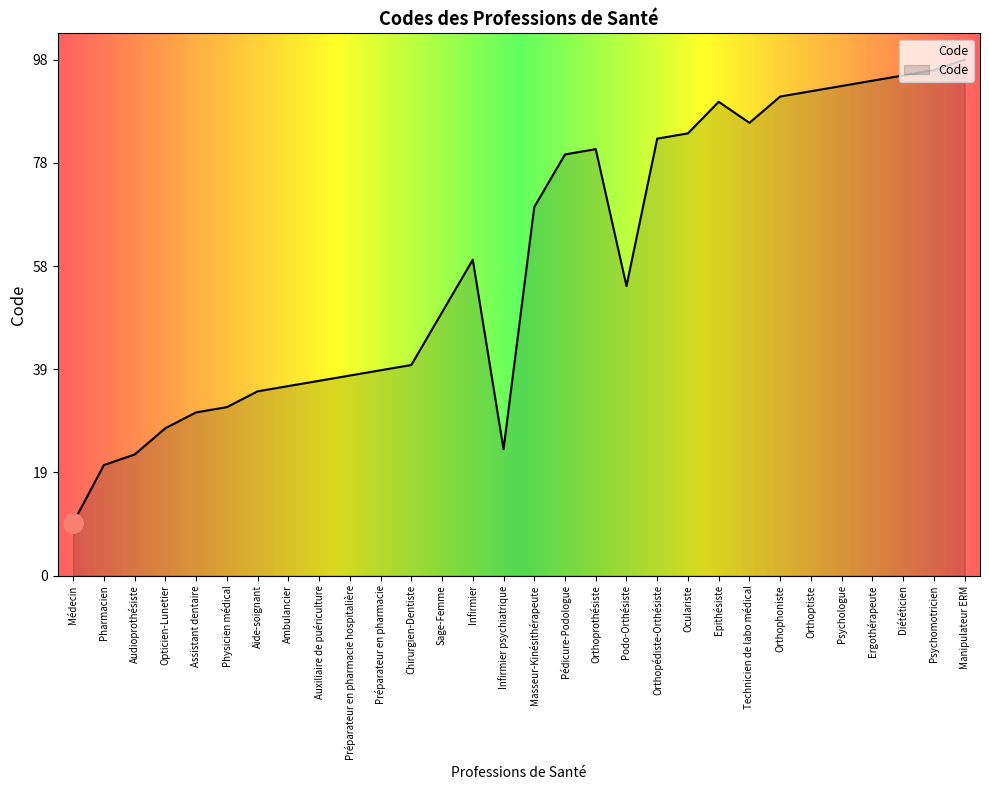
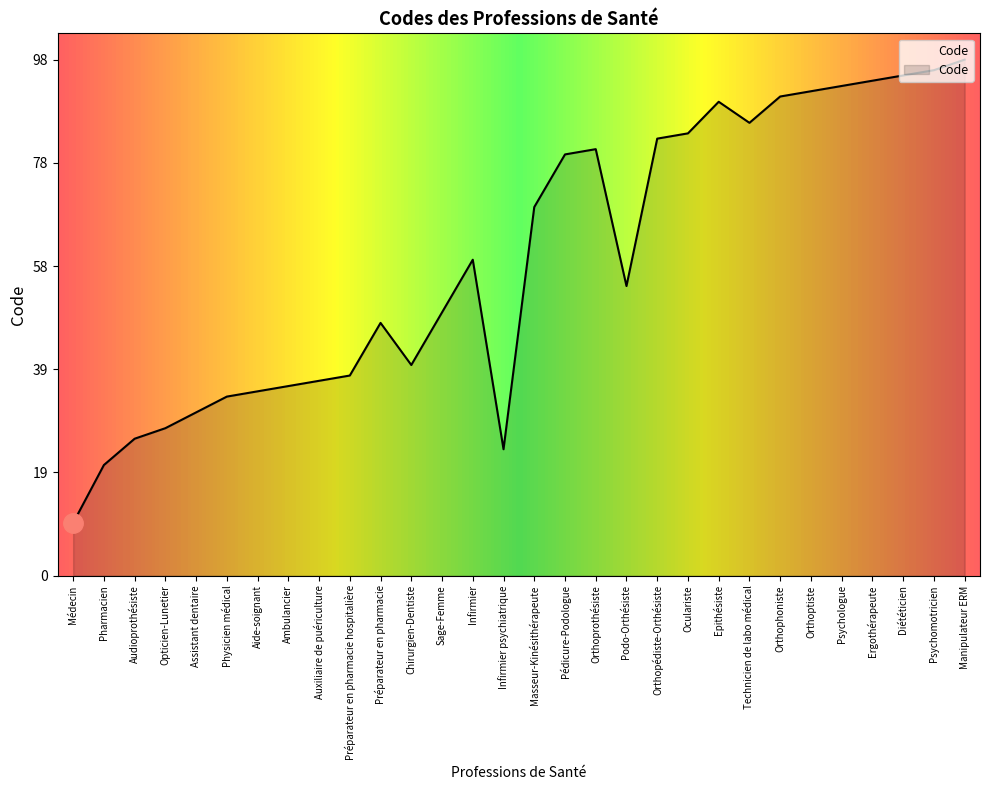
Code, Audioprothésiste: 23 -> 26
Code, Physicien médical: 32 -> 34
Code, Préparateur en pharmacie: 39 -> 48
